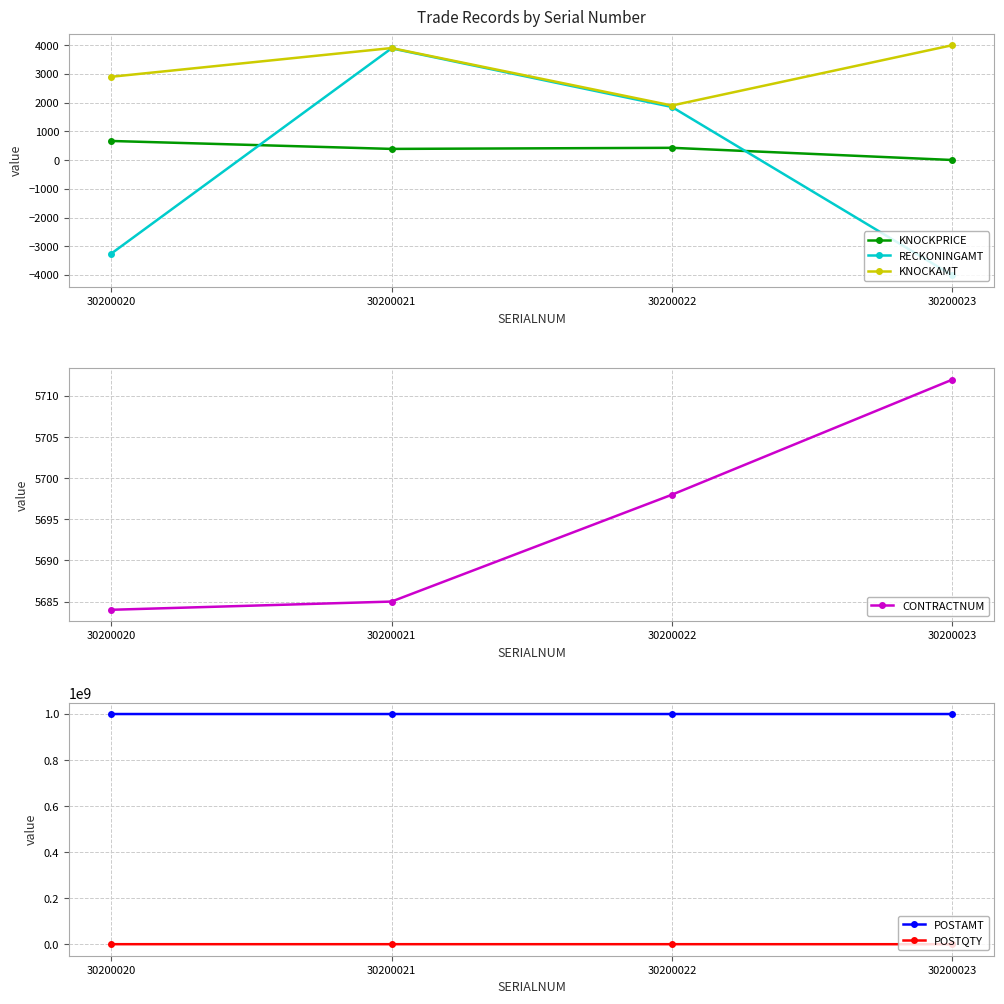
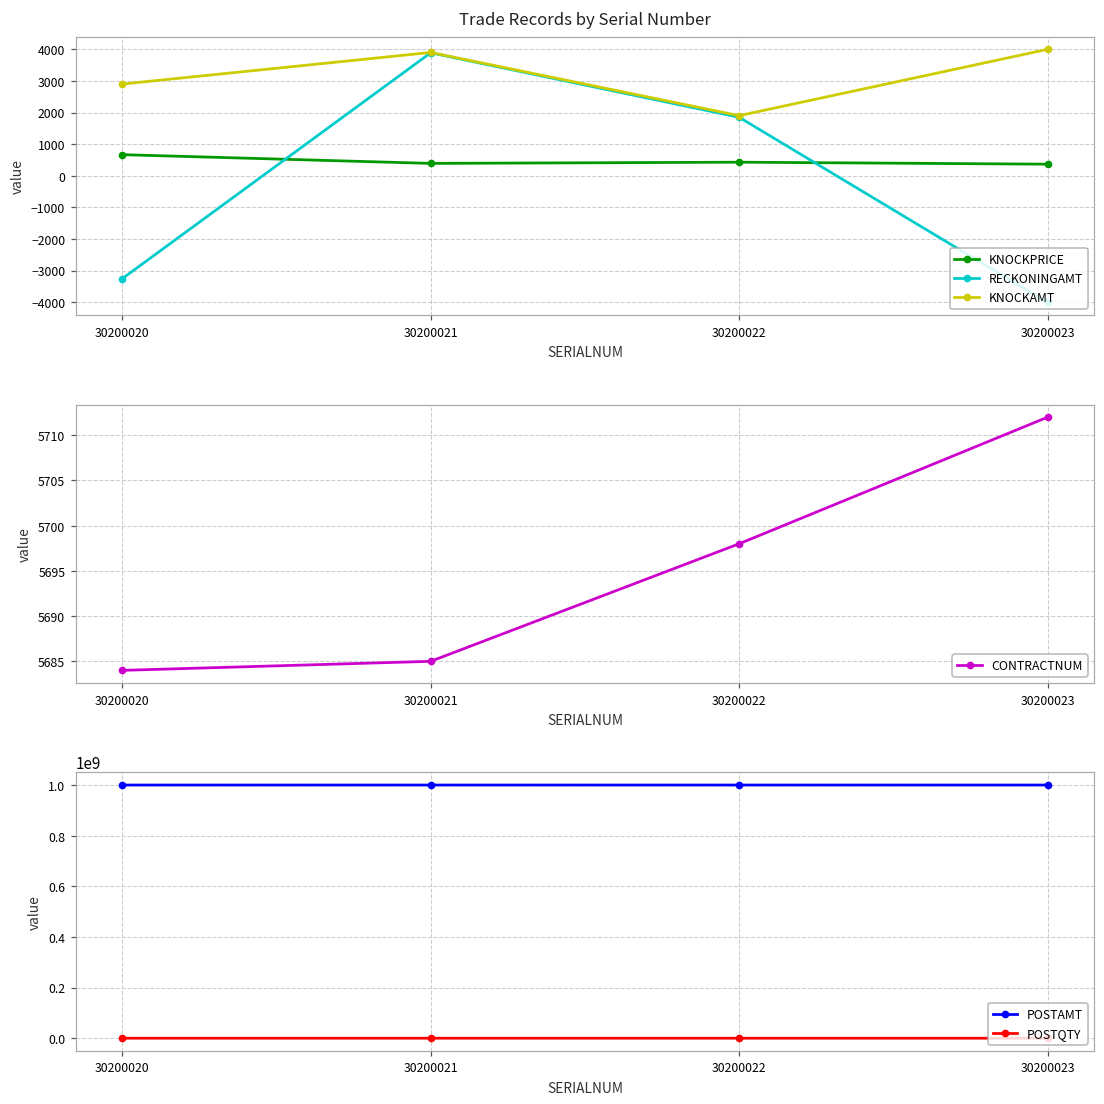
Trade Records by Serial Number, KNOCKPRICE, 30200023: 0 -> 400
